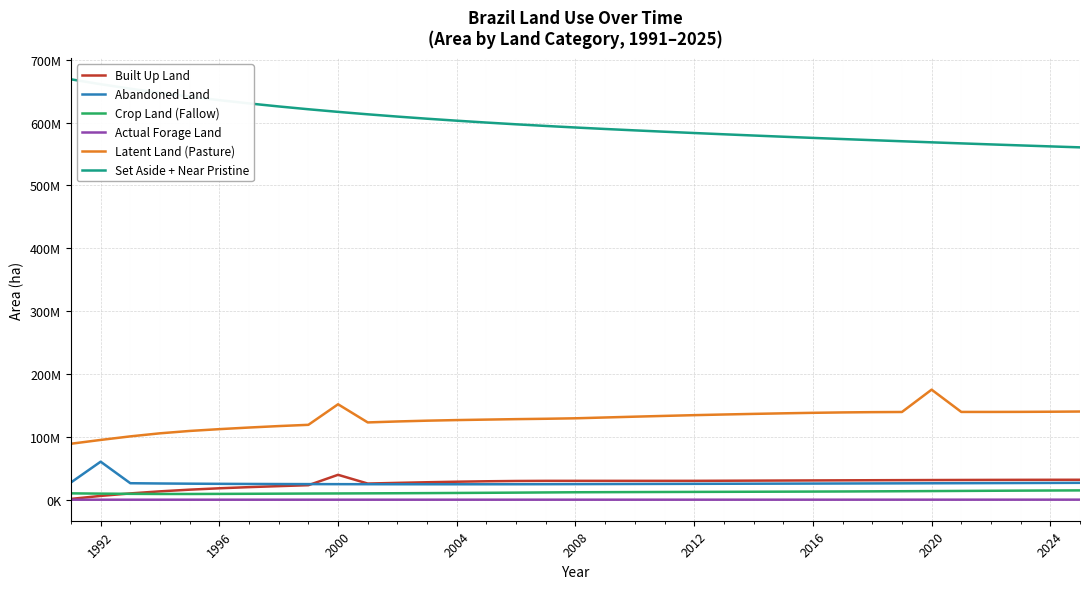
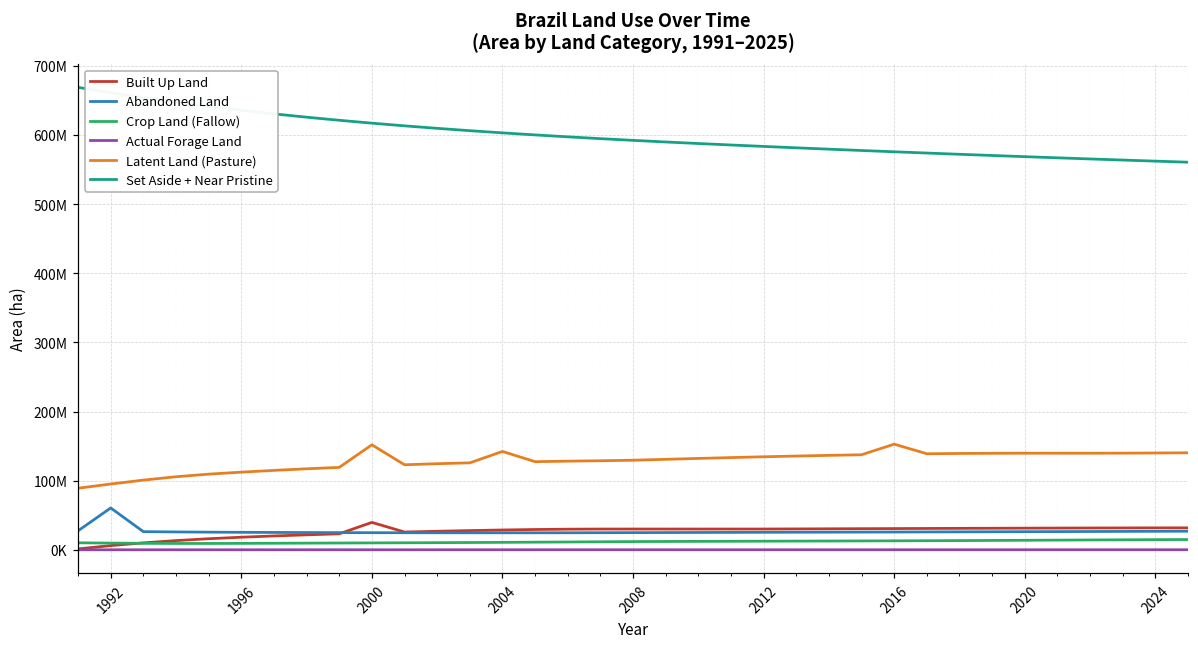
Latent Land (Pasture), 2004: 130000000 -> 140000000
Latent Land (Pasture), 2016: 140000000 -> 150000000
Latent Land (Pasture), 2020: 180000000 -> 140000000
